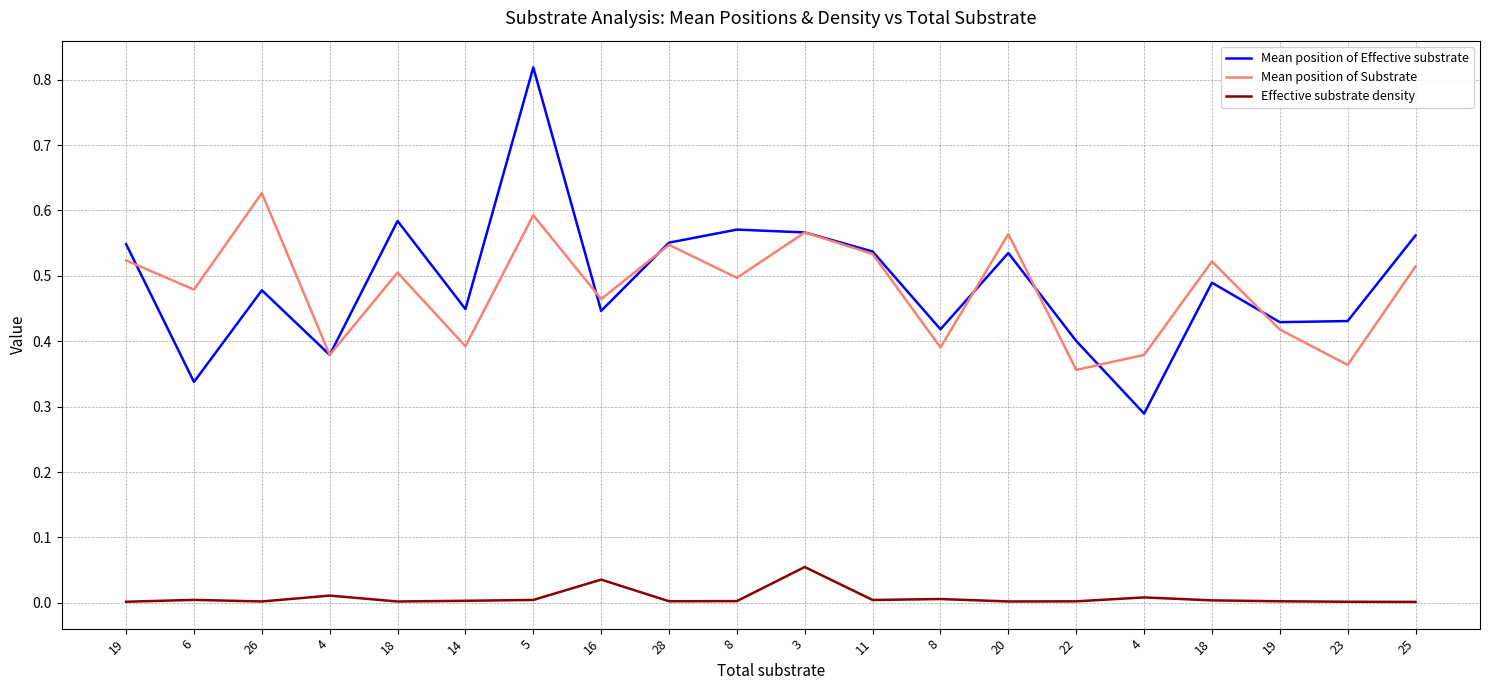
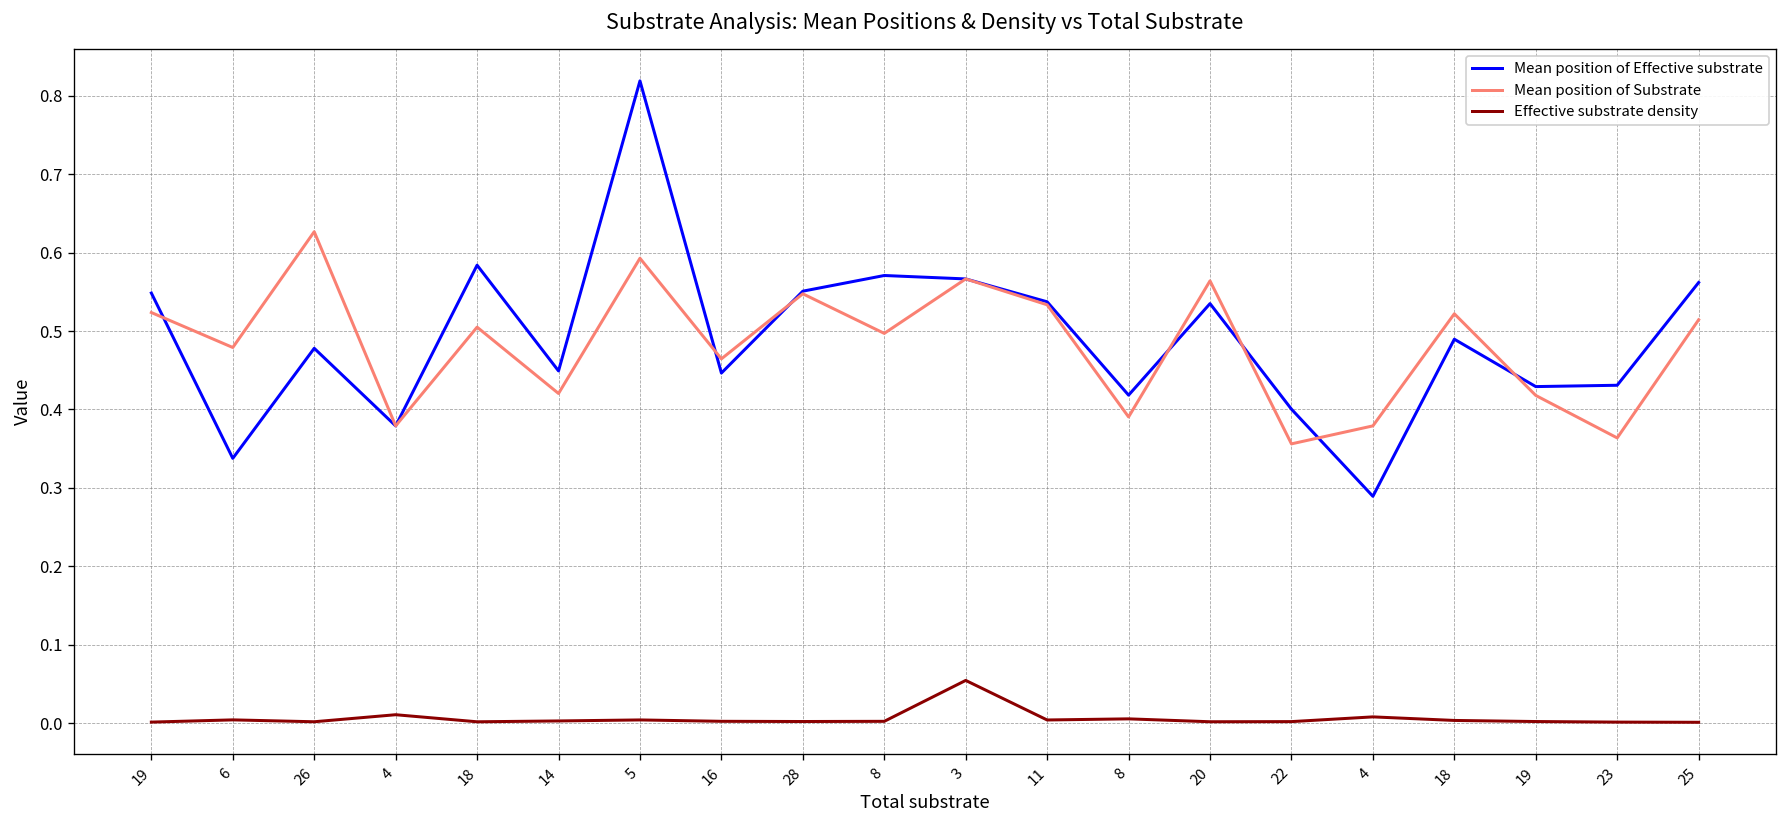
Mean position of Substrate, 14: 0.39 -> 0.42
Effective substrate density, 16: 0.04 -> 0.00
